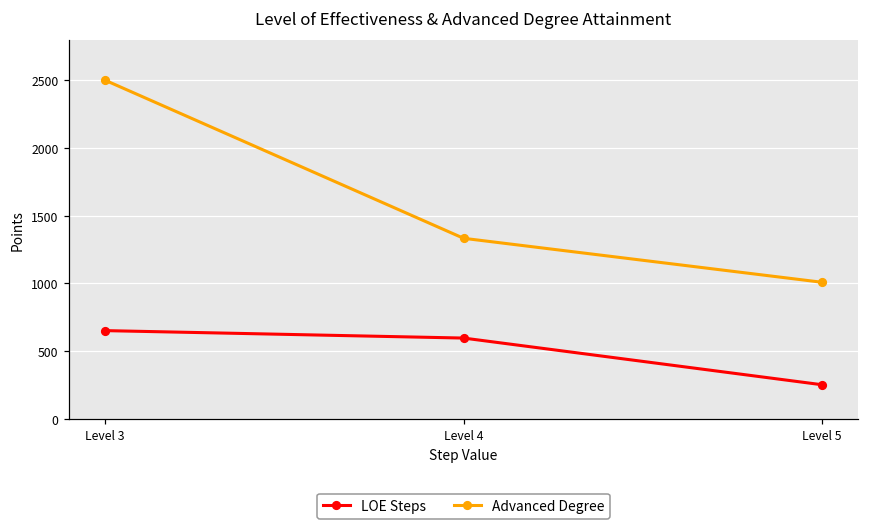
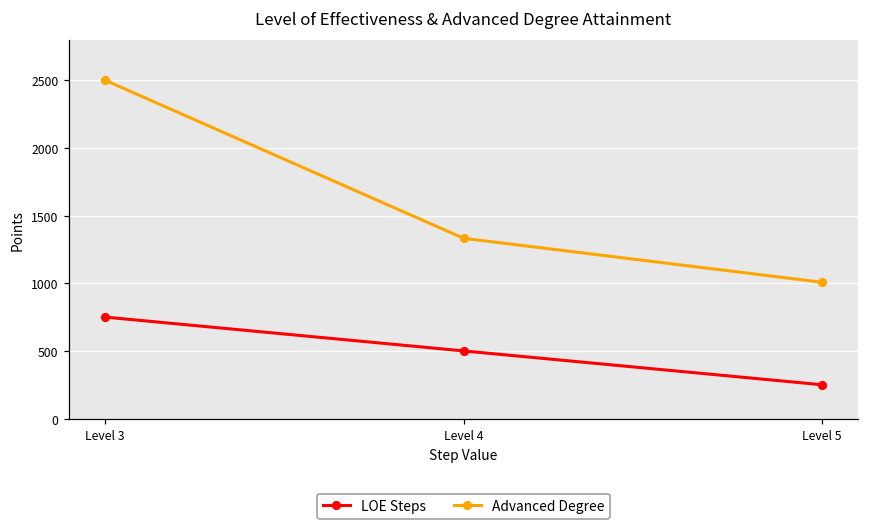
LOE Steps, Level 3: 650 -> 750
LOE Steps, Level 4: 600 -> 500
